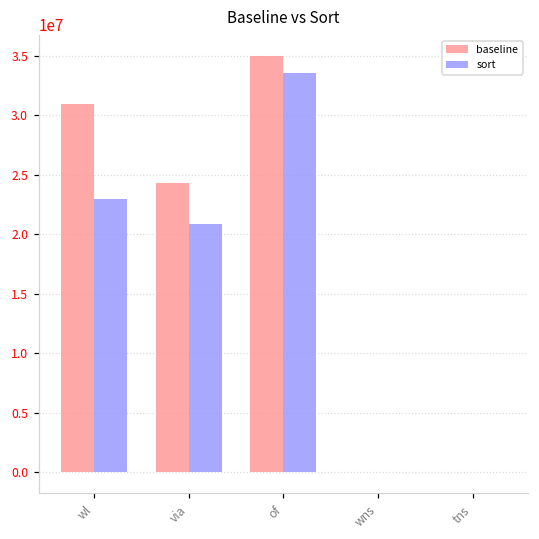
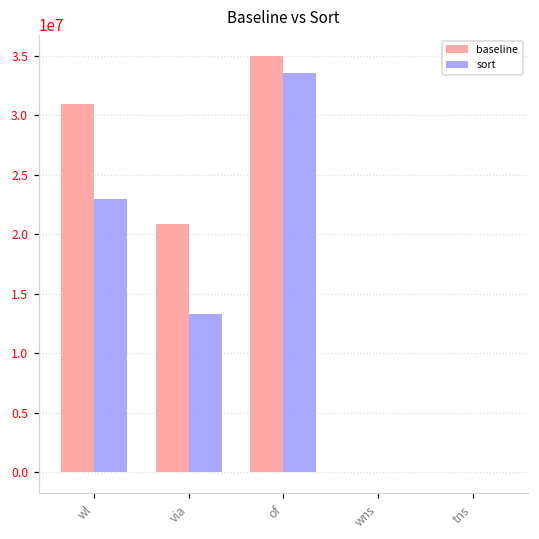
baseline, via: 24300000 -> 20900000
sort, via: 20900000 -> 13300000
